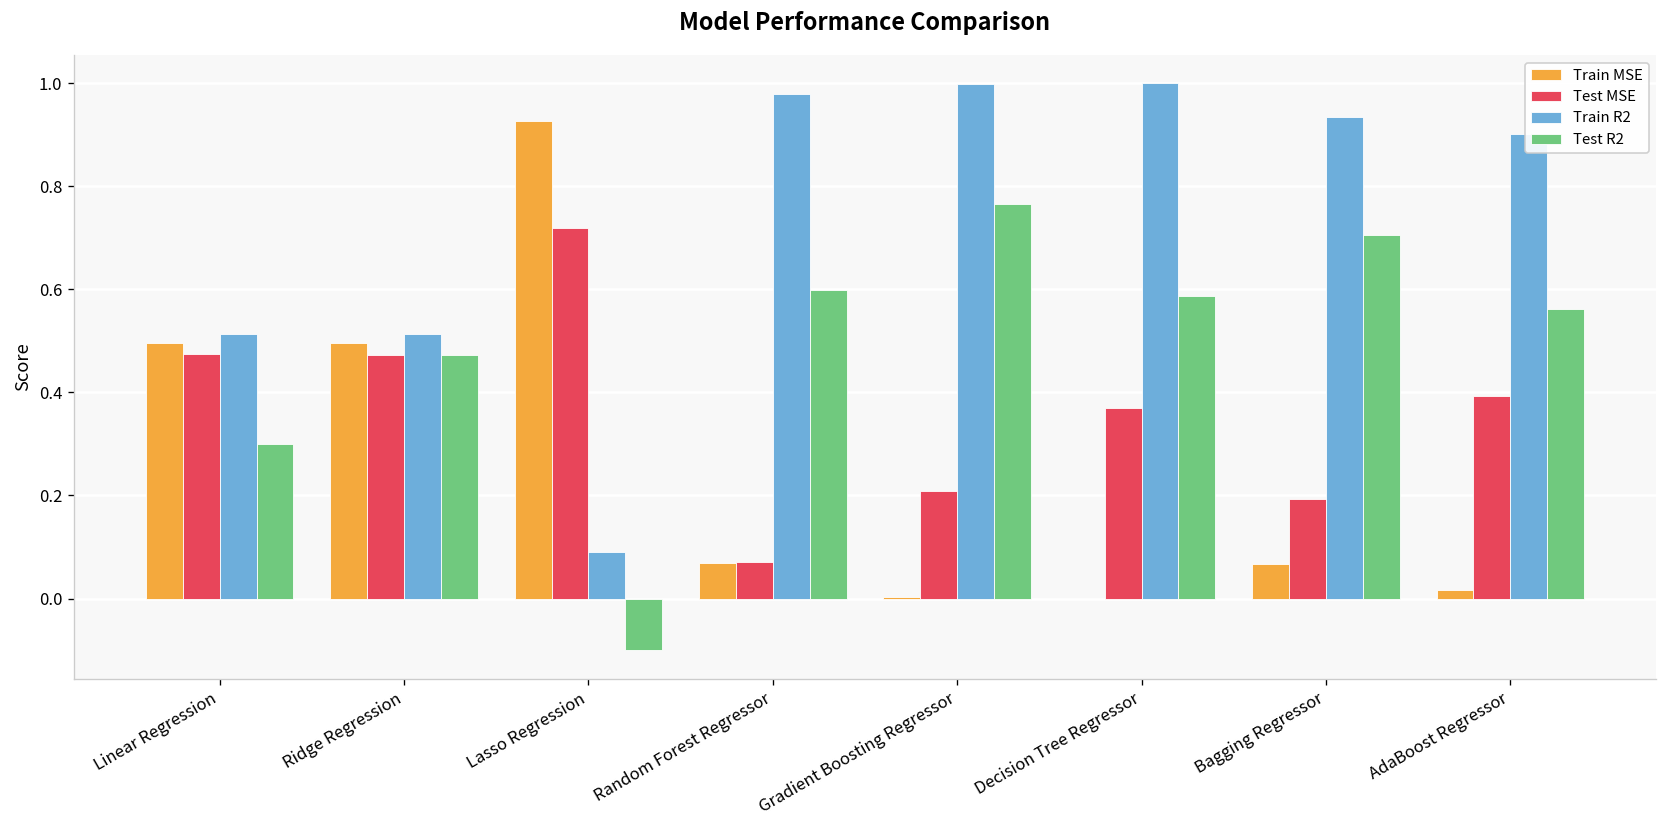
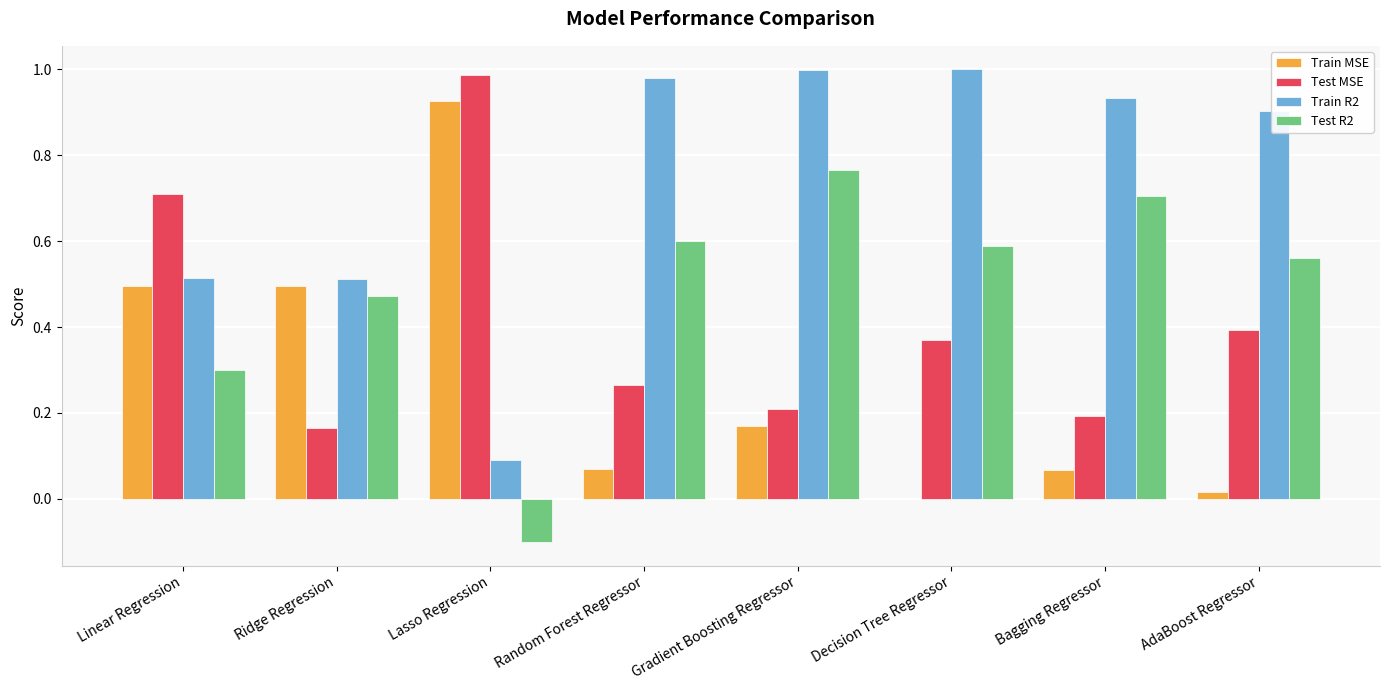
Test MSE, Linear Regression: 0.47 -> 0.71
Test MSE, Ridge Regression: 0.47 -> 0.17
Test MSE, Lasso Regression: 0.72 -> 0.99
Test MSE, Random Forest Regressor: 0.07 -> 0.27
Train MSE, Gradient Boosting Regressor: 0.00 -> 0.17
